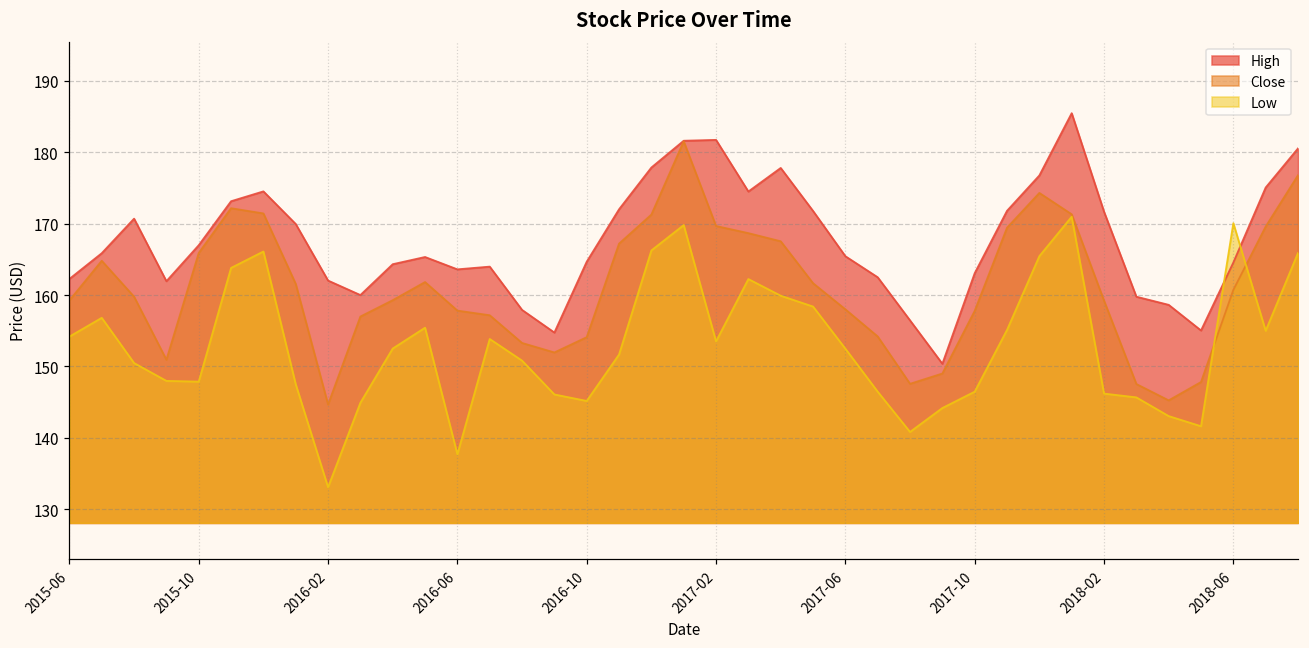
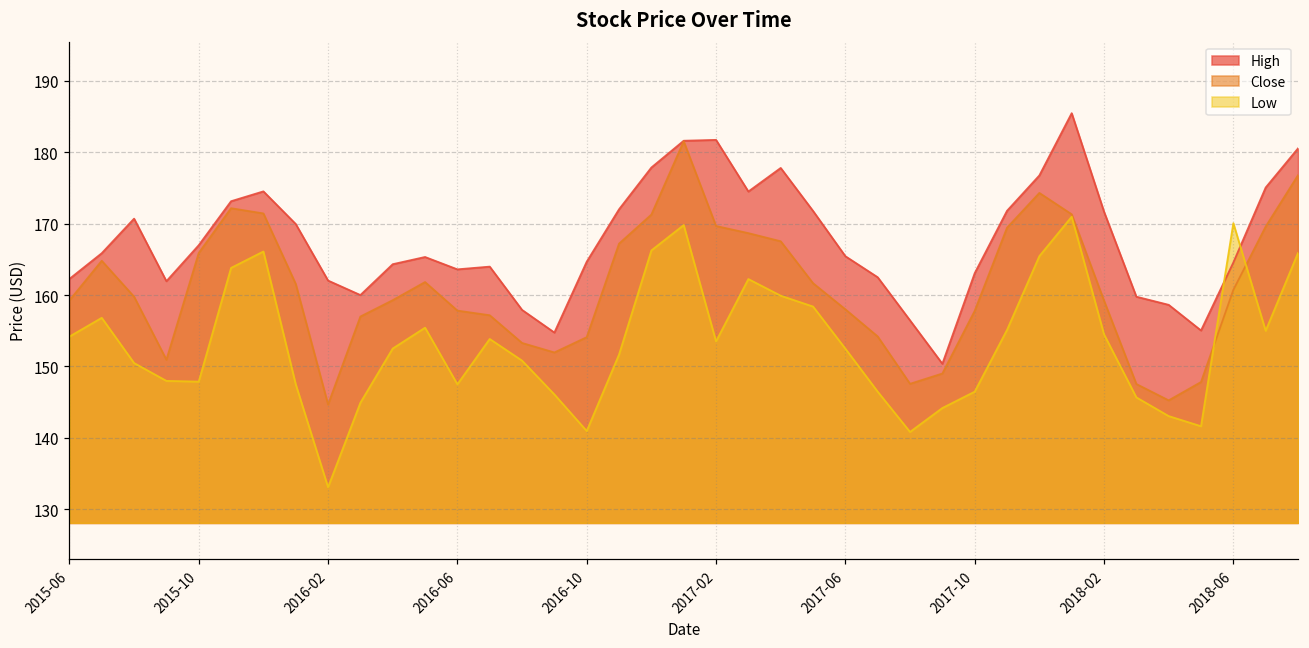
Low, 2016-06: 138 -> 148
Low, 2016-10: 145 -> 141
Low, 2018-02: 146 -> 155
